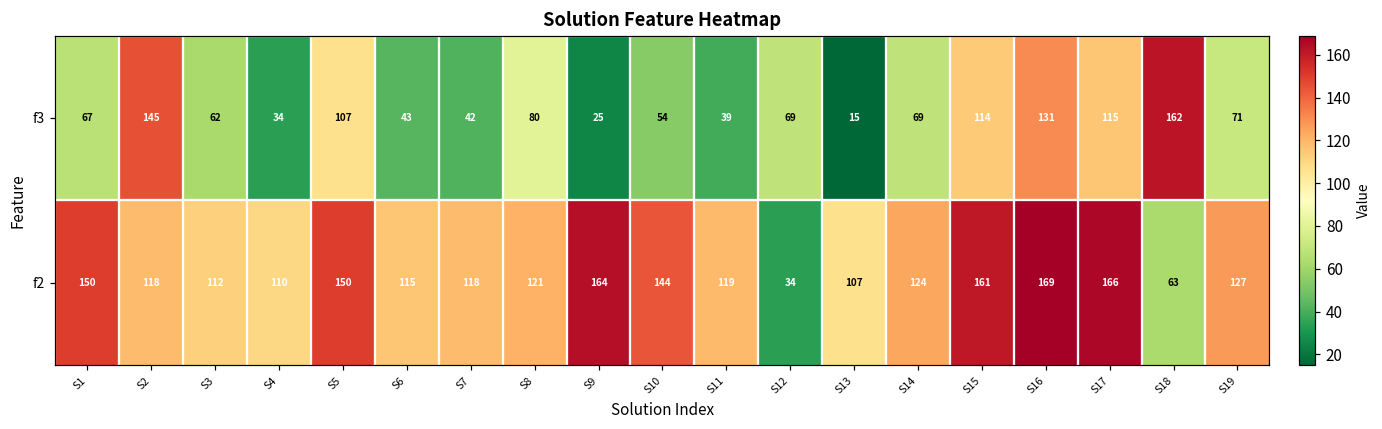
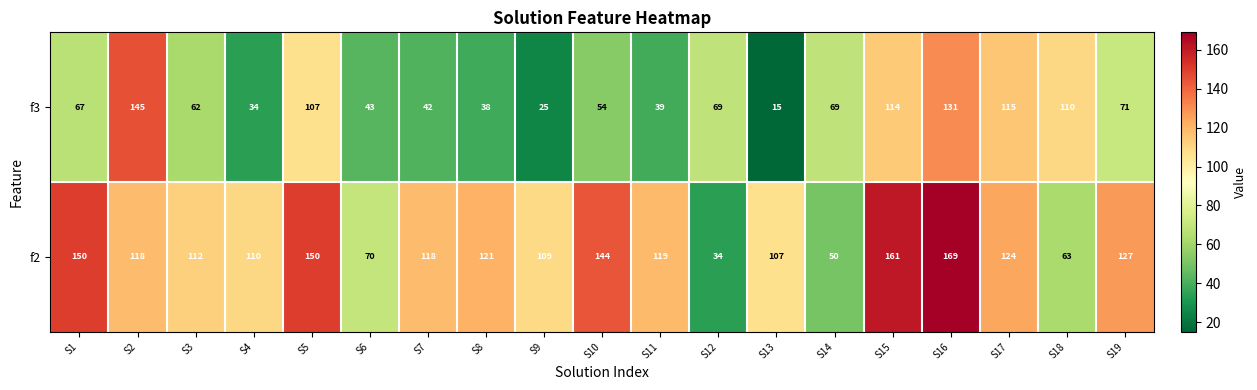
f3, S8: 80 -> 38
f3, S18: 162 -> 110
f2, S6: 115 -> 70
f2, S9: 164 -> 109
f2, S14: 124 -> 50
f2, S17: 166 -> 124
